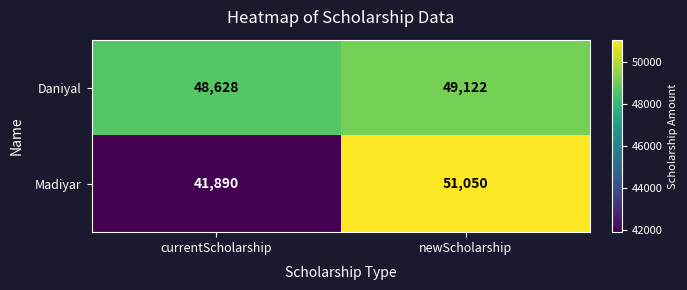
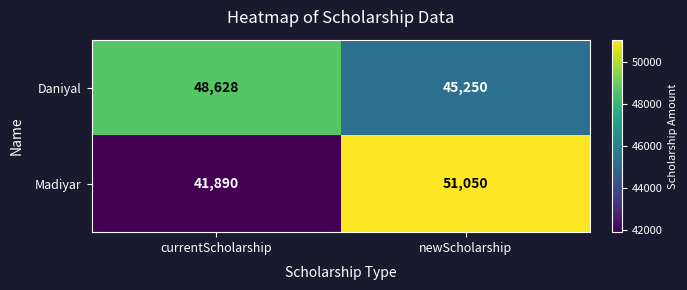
Daniyal, newScholarship: 49,122 -> 45,250
